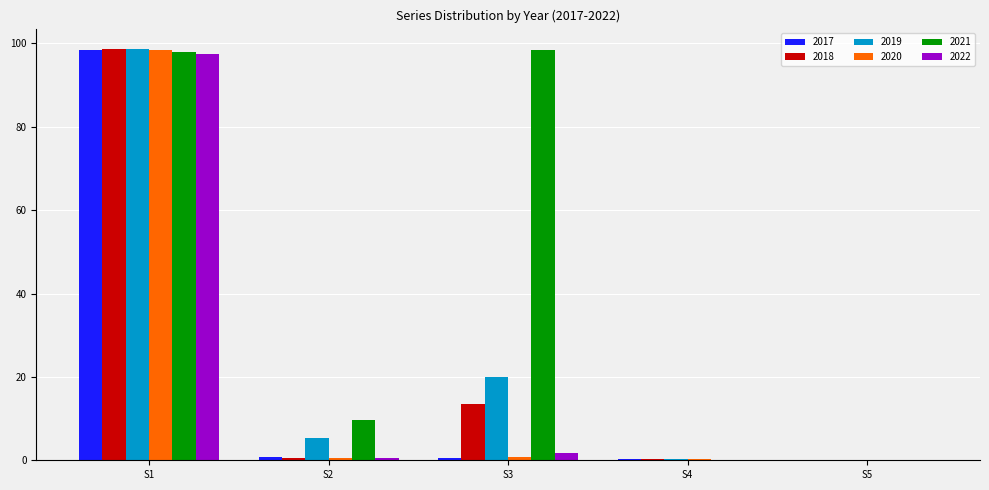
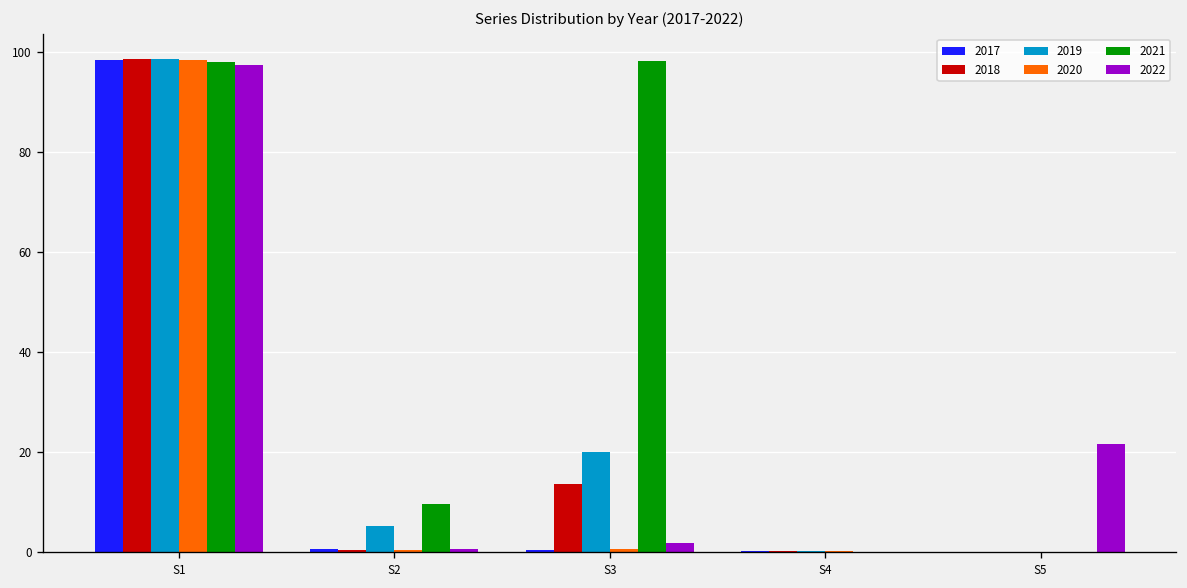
2022, S5: 0 -> 22
